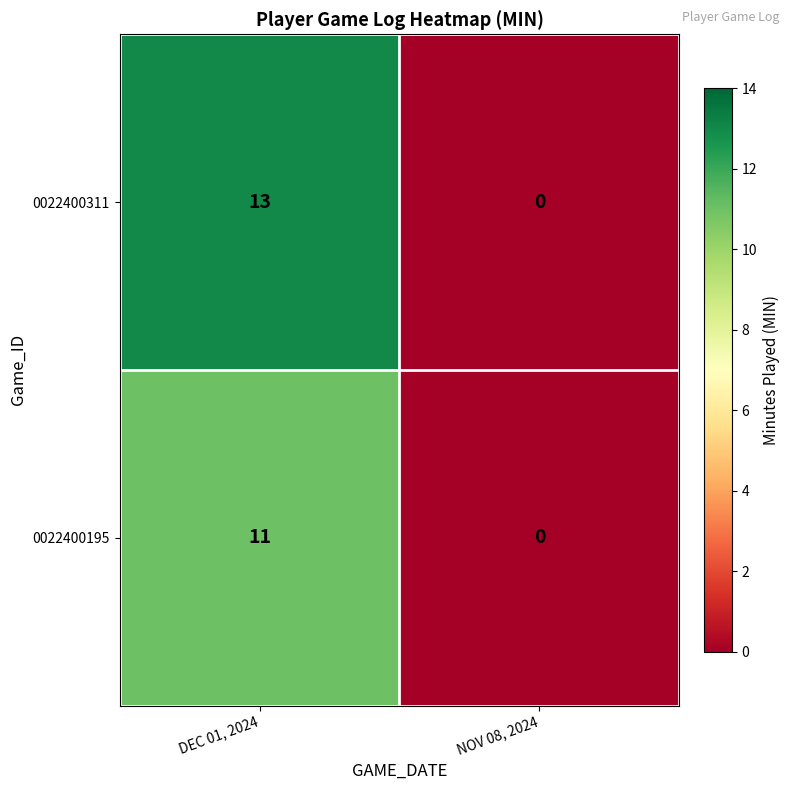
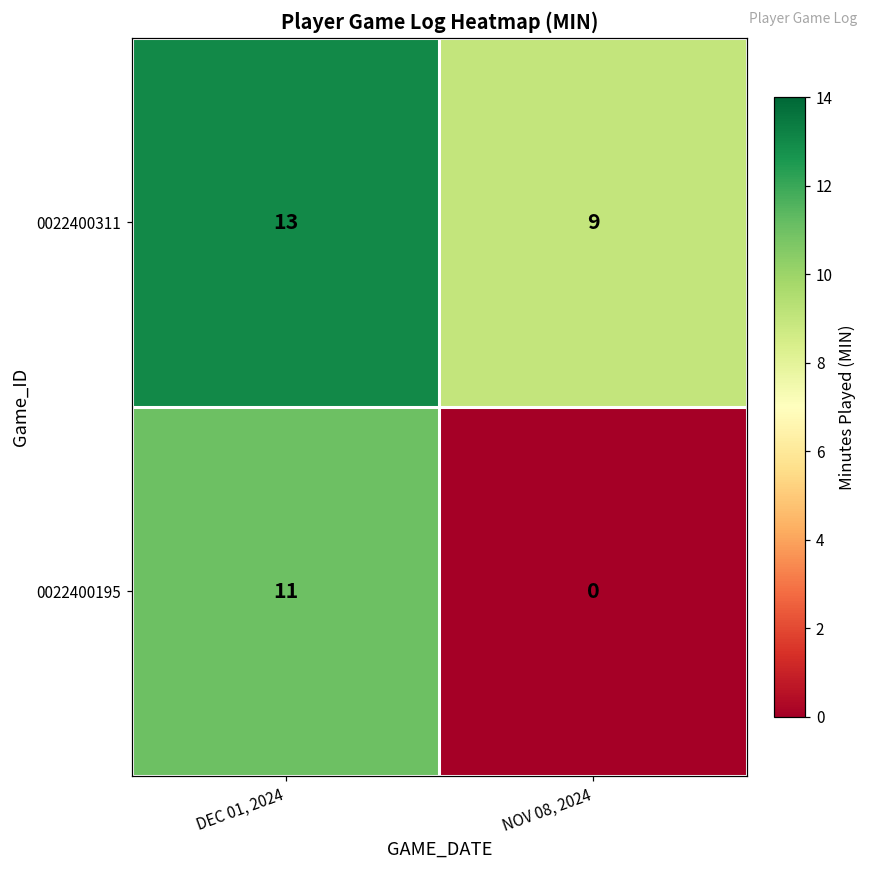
0022400311, NOV 08, 2024: 0 -> 9
